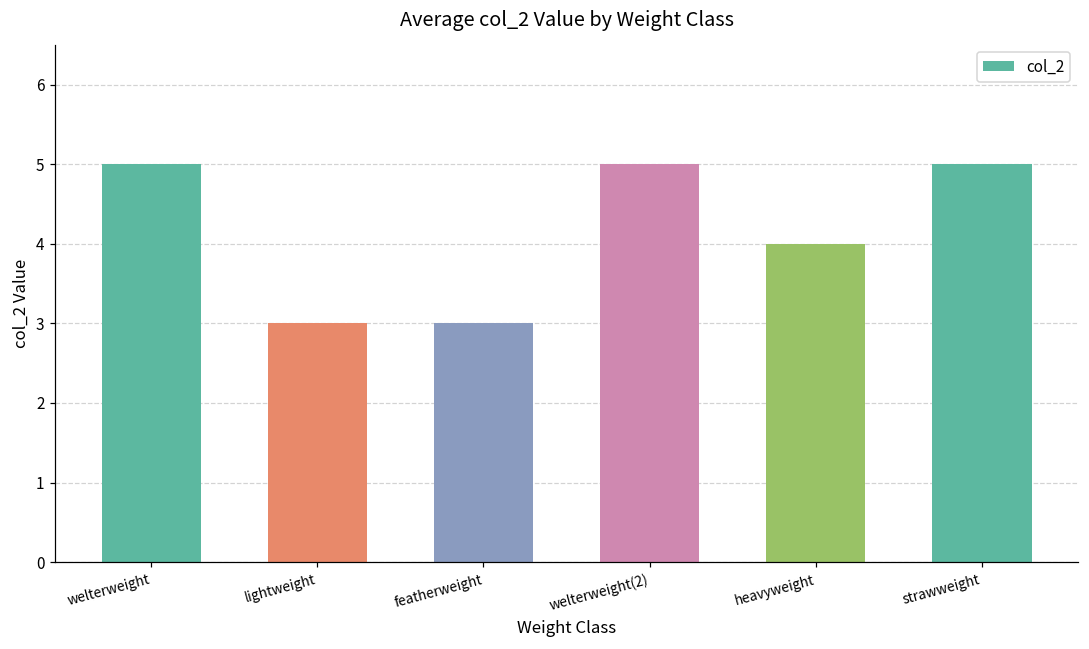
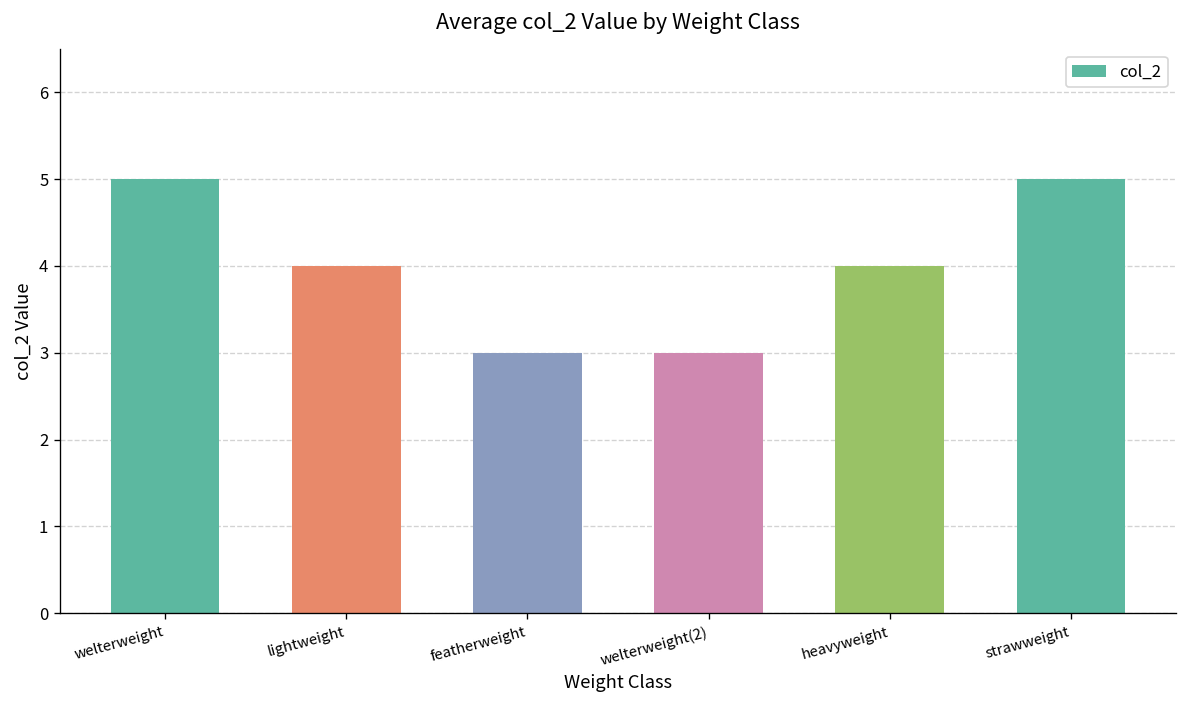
lightweight: 3 -> 4
welterweight(2): 5 -> 3
